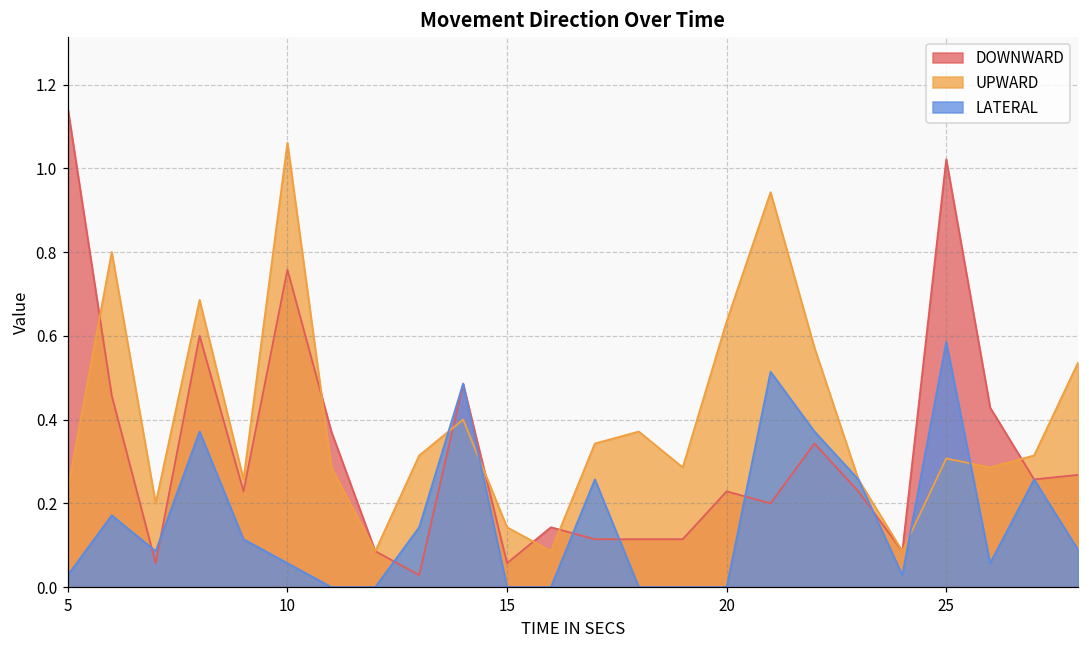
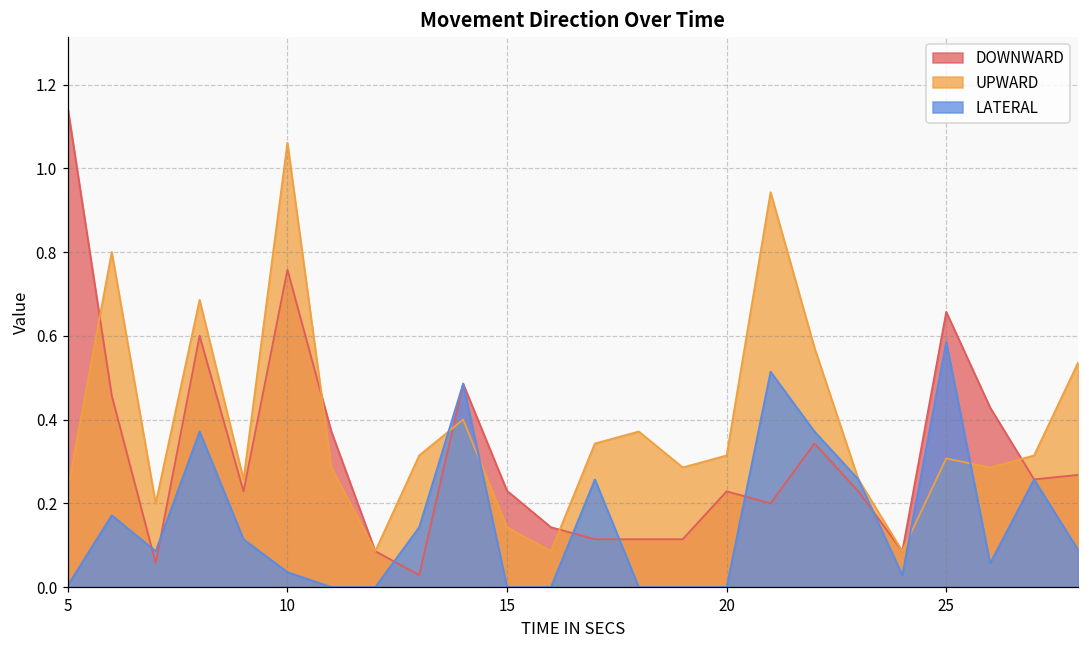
LATERAL, 5: 0.03 -> 0.00
LATERAL, 10: 0.06 -> 0.04
DOWNWARD, 15: 0.06 -> 0.23
UPWARD, 20: 0.63 -> 0.31
DOWNWARD, 25: 1.02 -> 0.66
